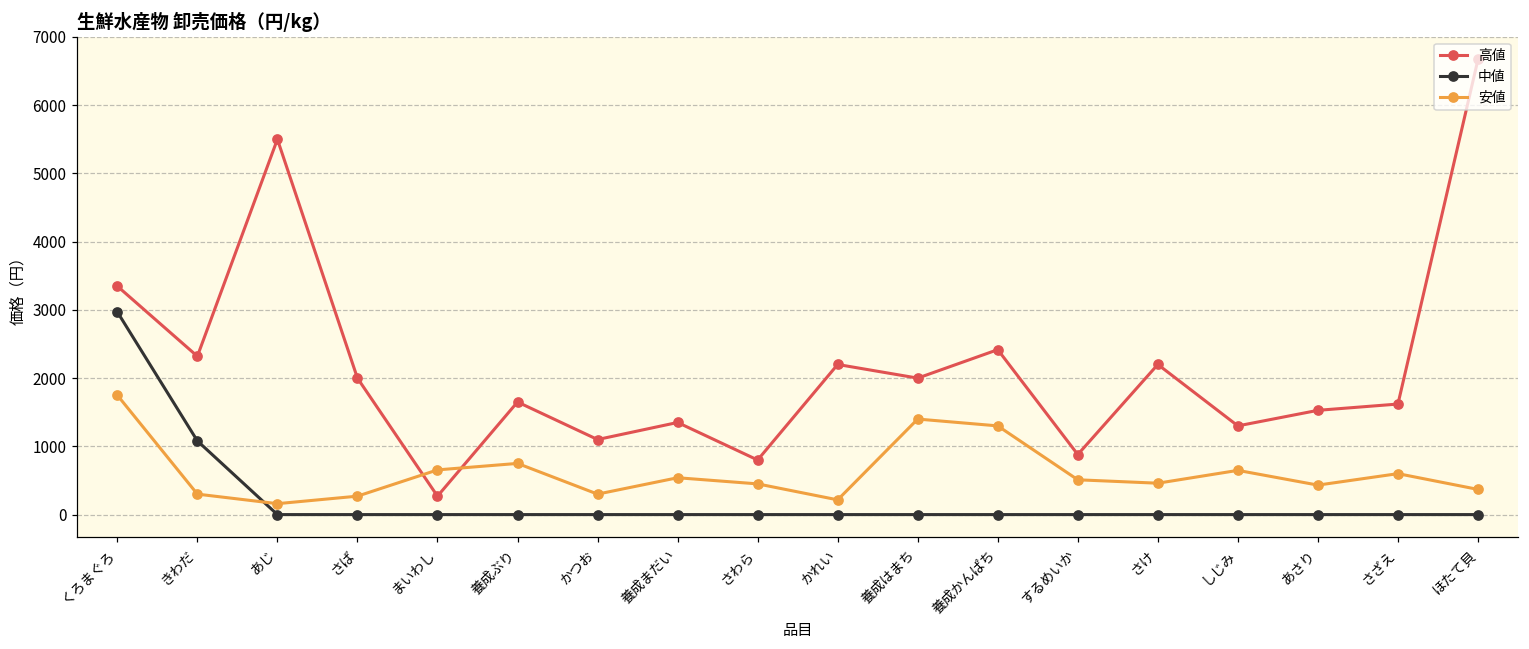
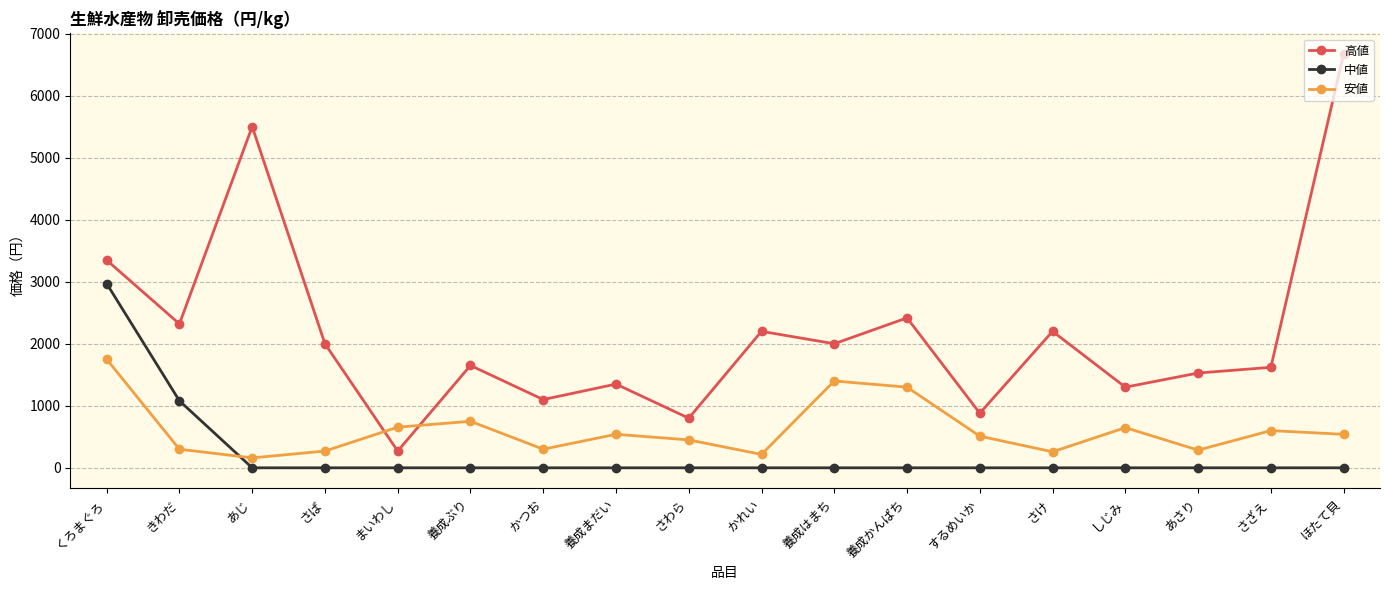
安値, さけ: 500 -> 300
安値, あさり: 400 -> 300
安値, ほたて貝: 400 -> 500
